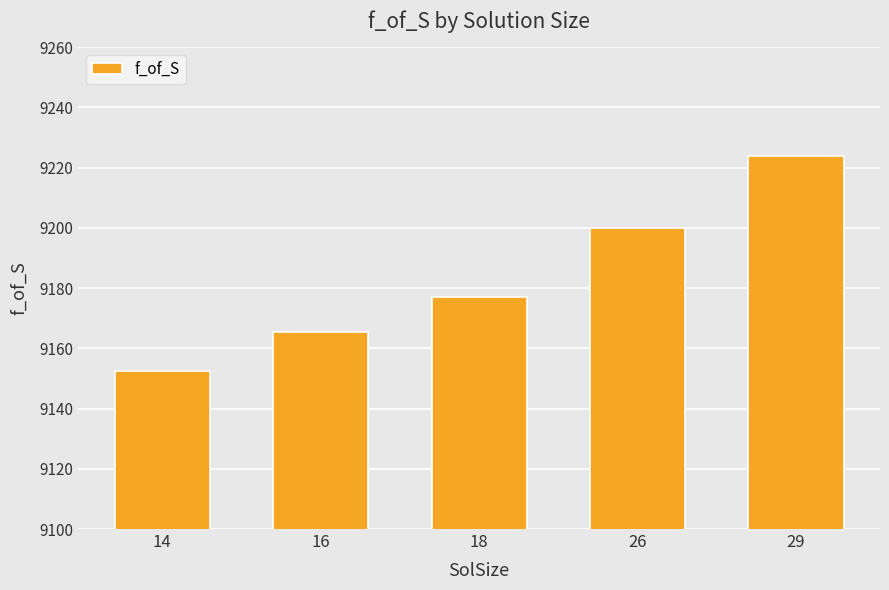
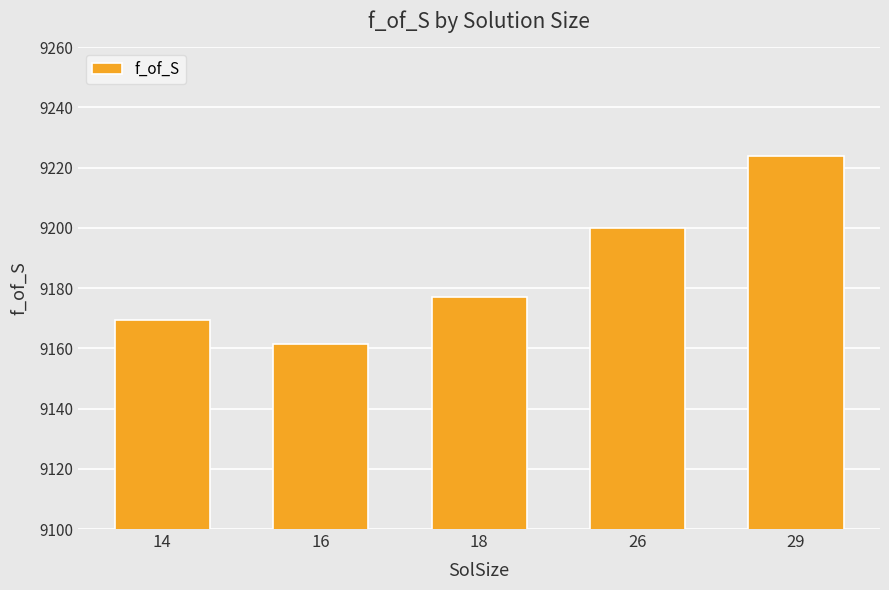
14: 9152 -> 9169
16: 9165 -> 9162
